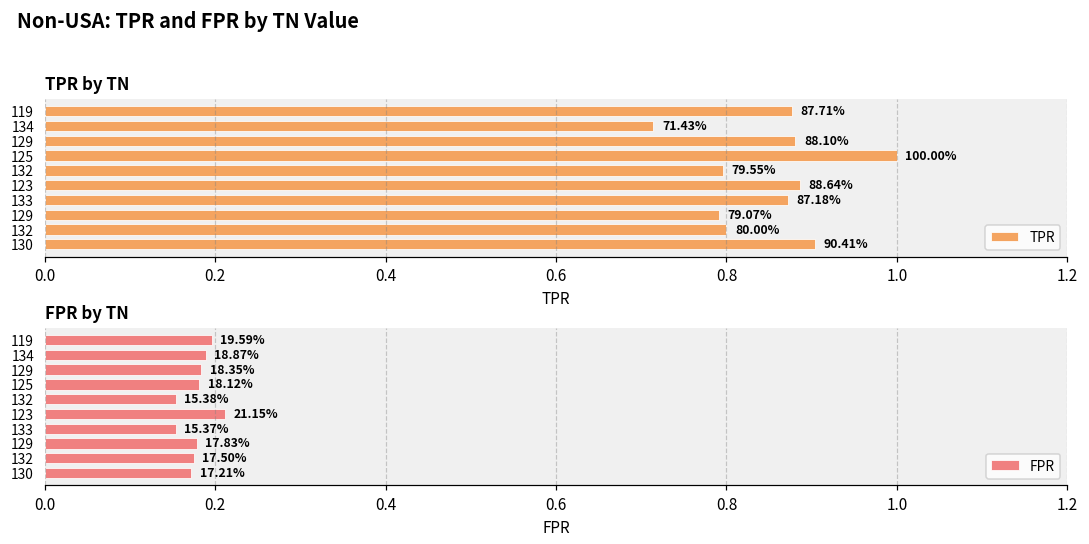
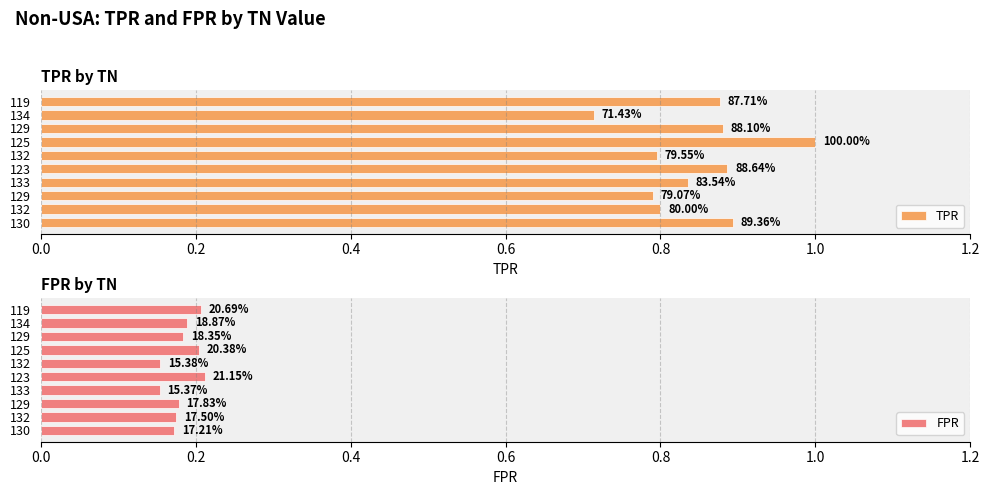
TPR by TN, 133: 87.18% -> 83.54%
TPR by TN, 130: 90.41% -> 89.36%
FPR by TN, 119: 19.59% -> 20.69%
FPR by TN, 125: 18.12% -> 20.38%
